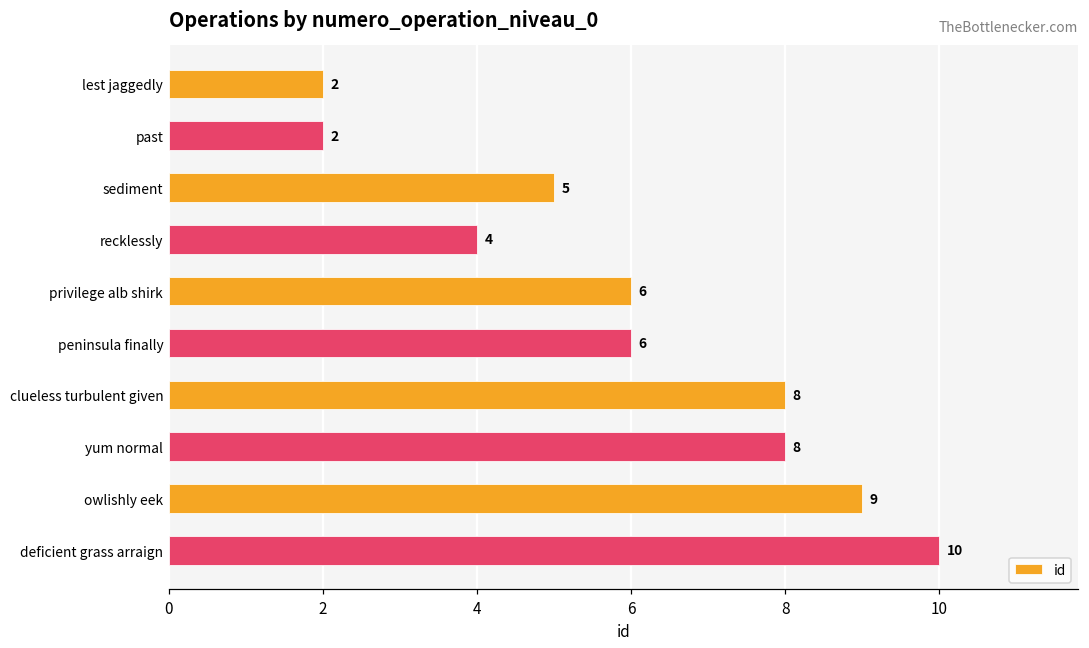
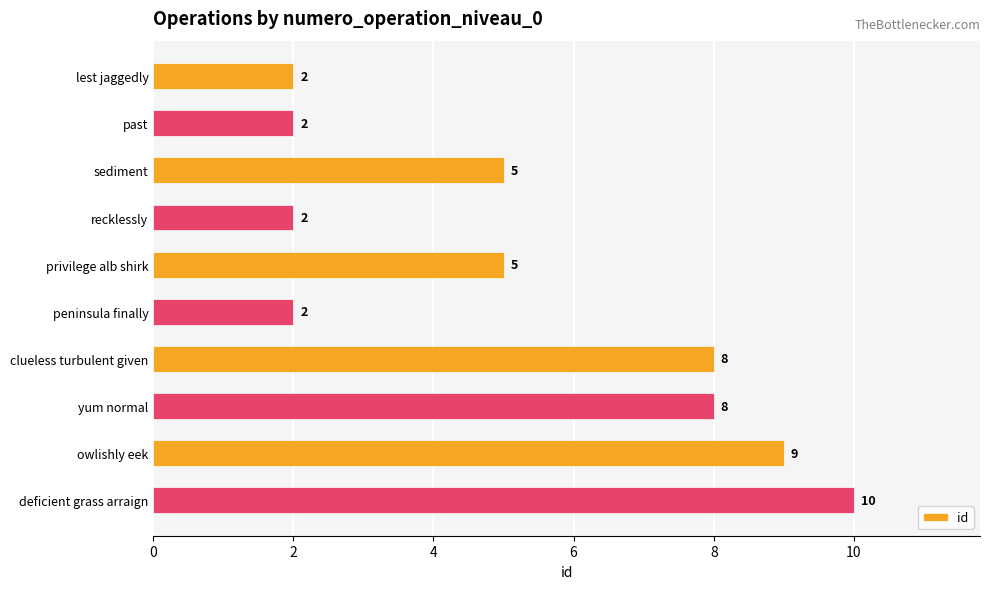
recklessly: 4 -> 2
privilege alb shirk: 6 -> 5
peninsula finally: 6 -> 2
